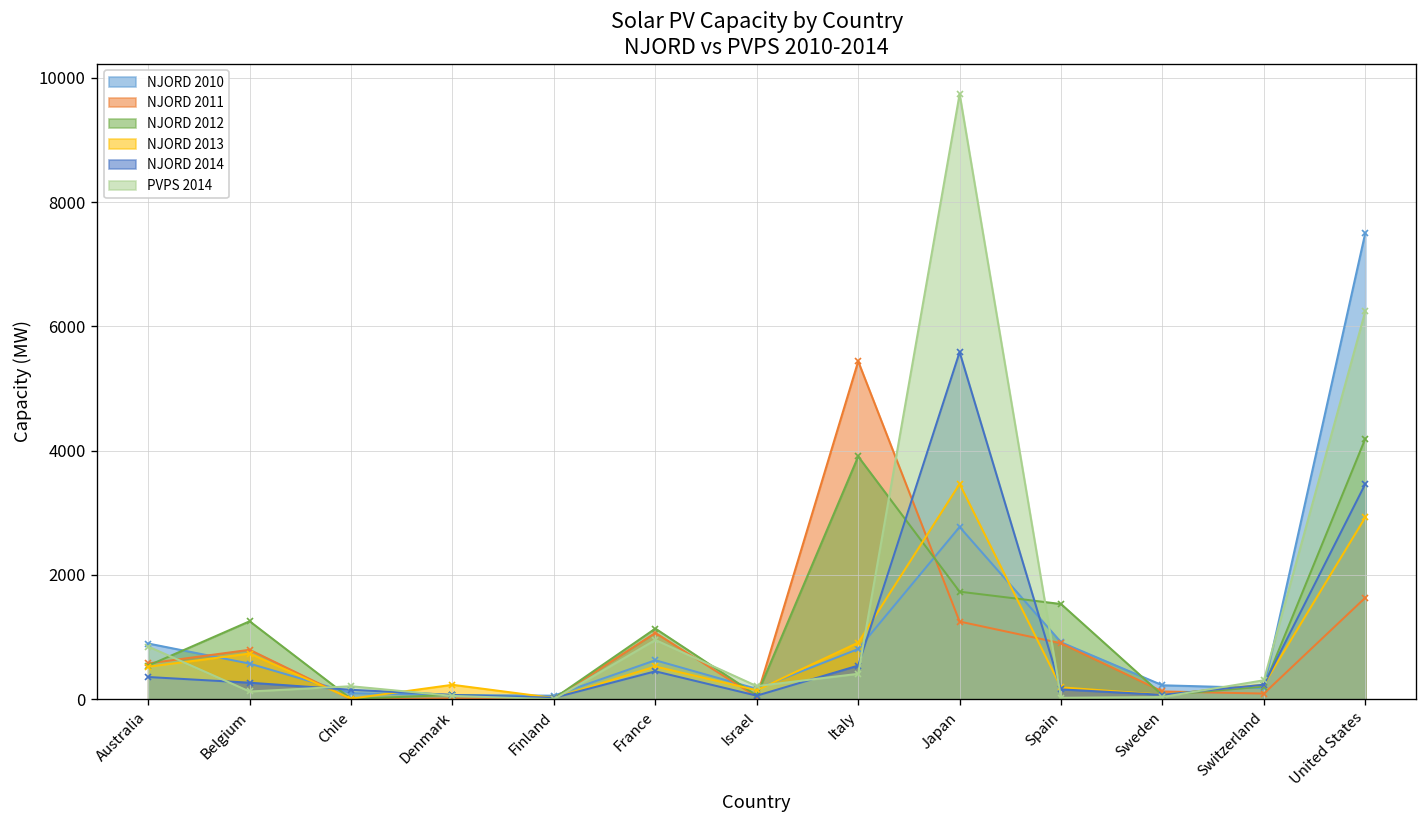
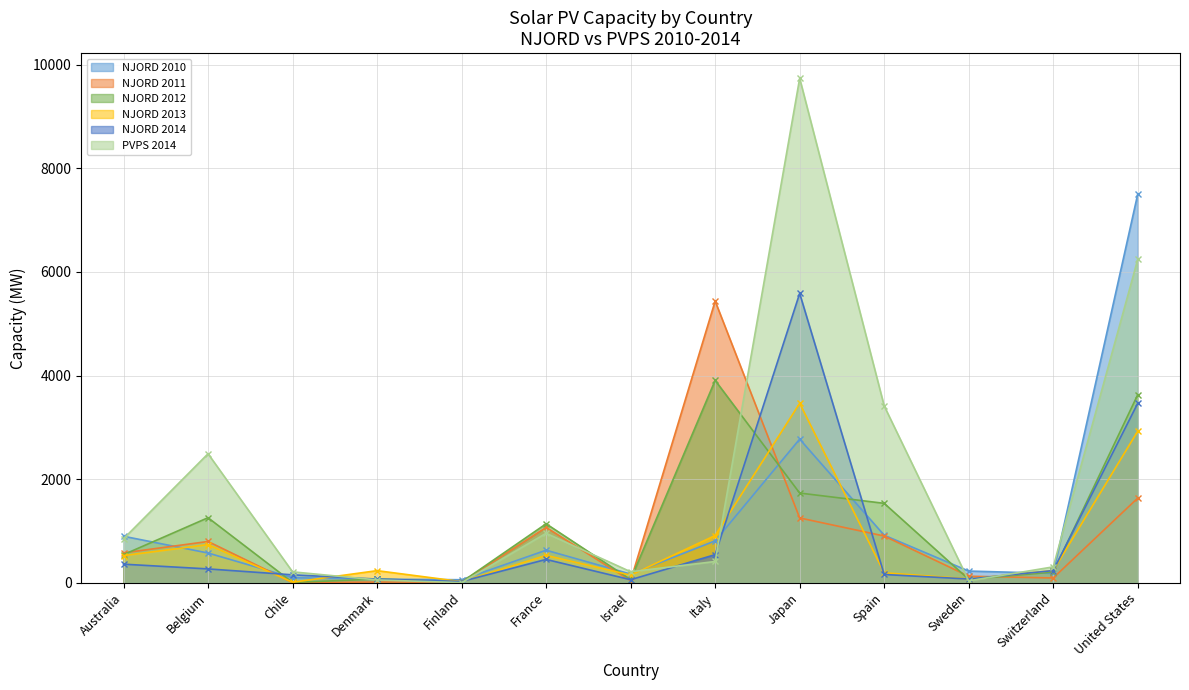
PVPS 2014, Belgium: 100 -> 2500
PVPS 2014, Spain: 0 -> 3400
NJORD 2012, United States: 4200 -> 3600
